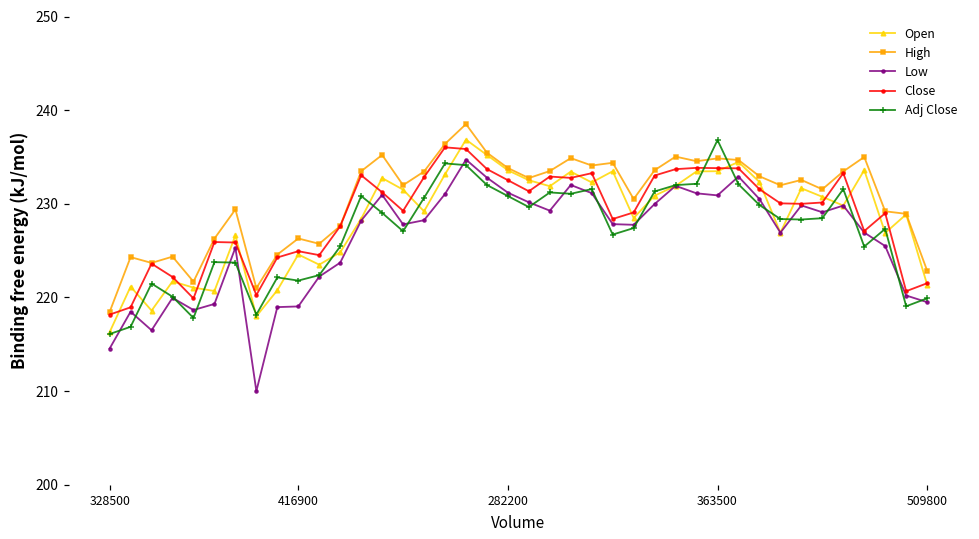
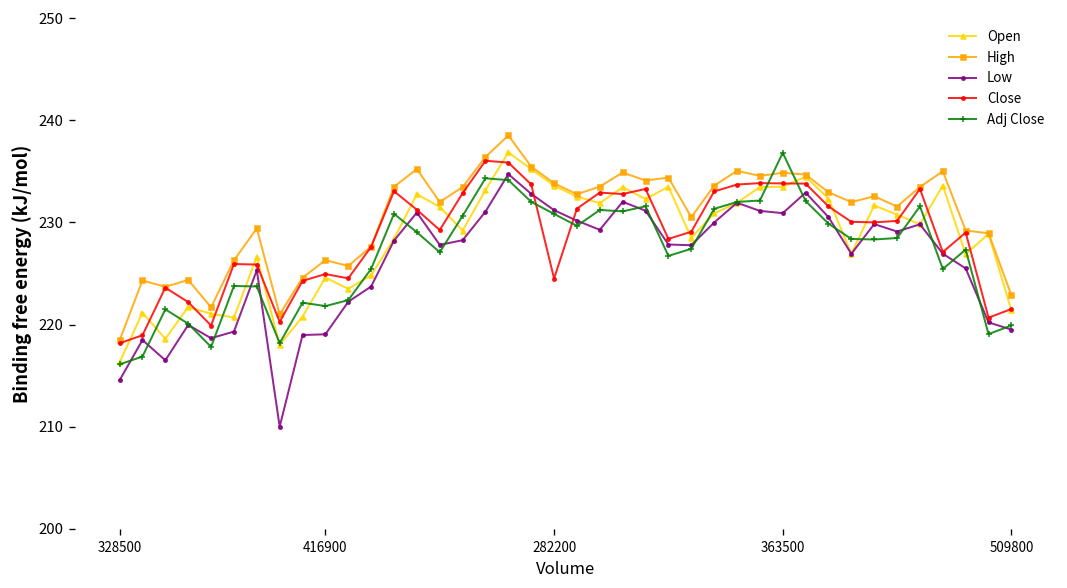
Close, 282200: 233 -> 225
